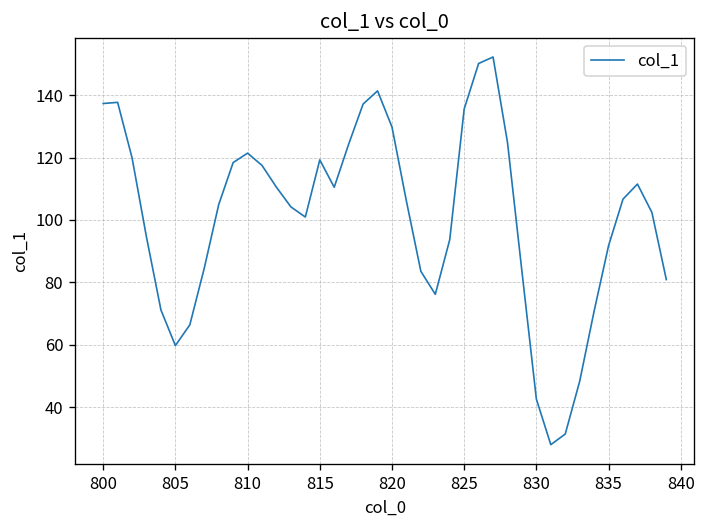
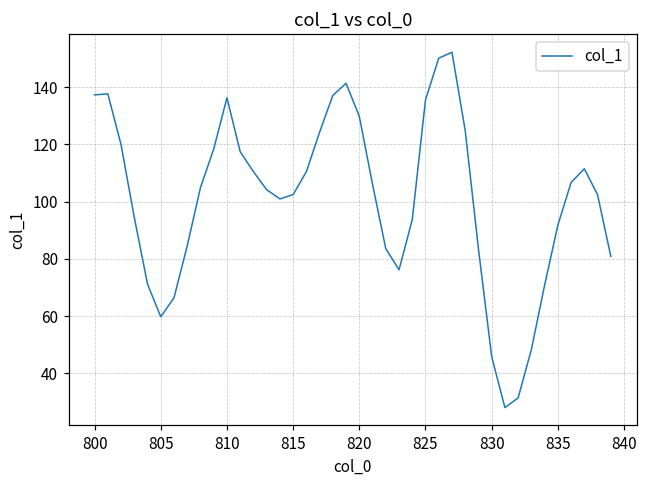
810: 121 -> 136
815: 119 -> 102
830: 43 -> 46
